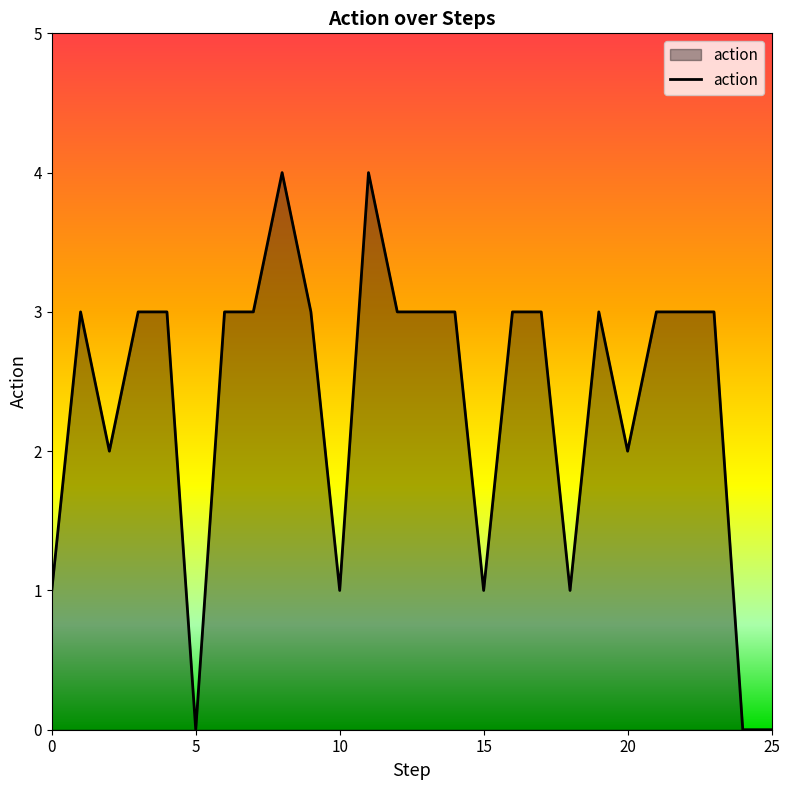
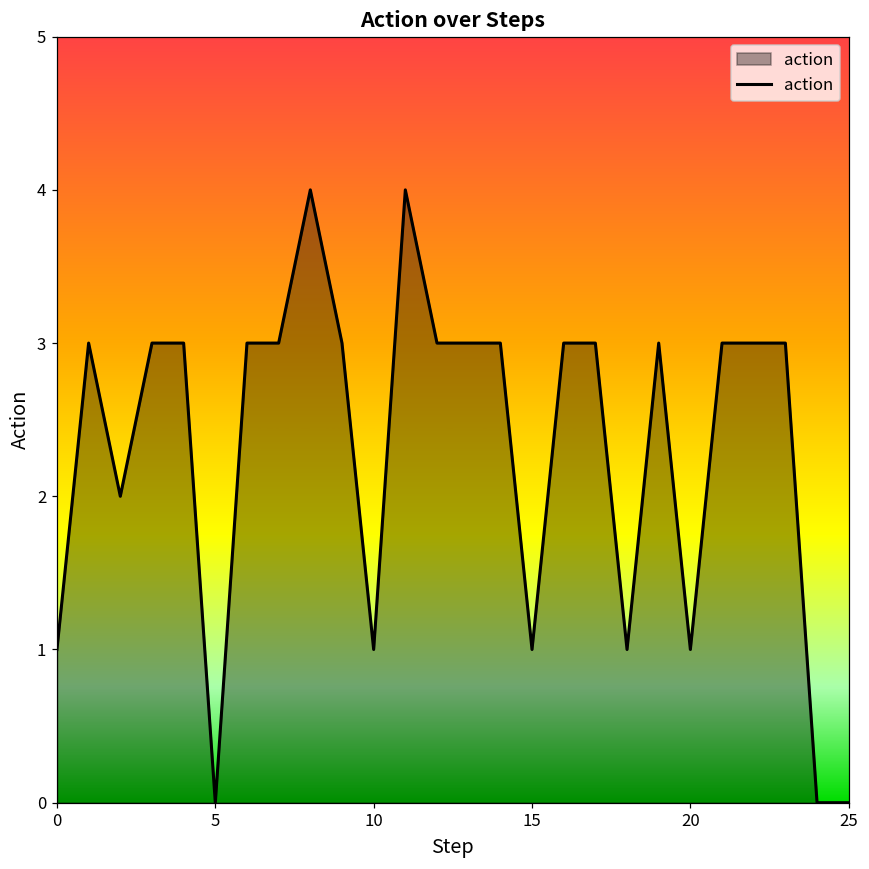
20: 2 -> 1
